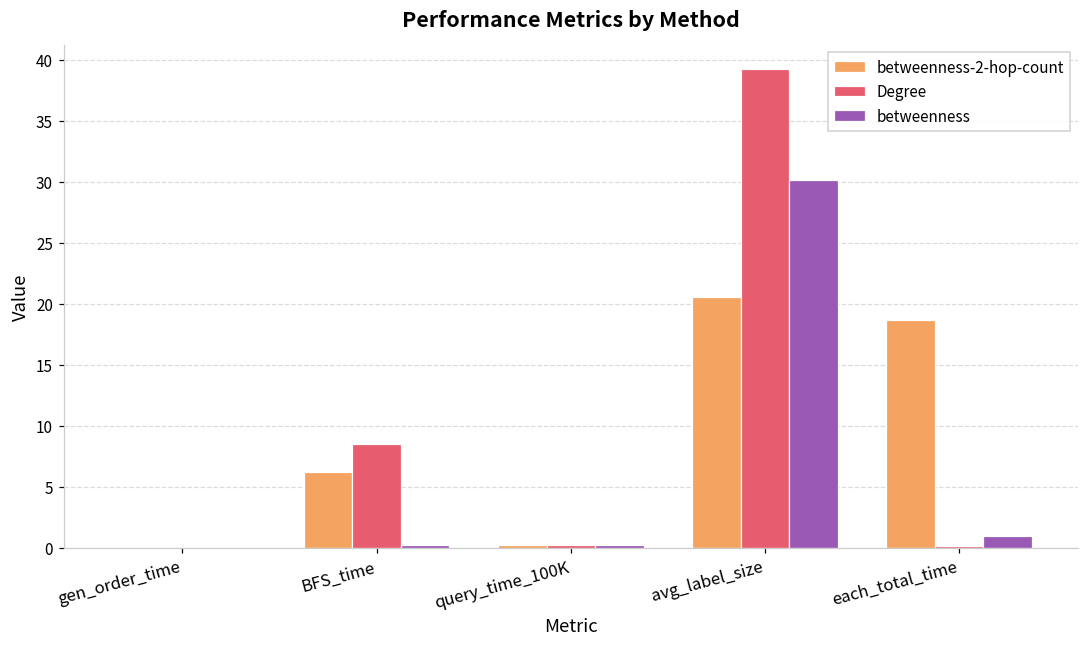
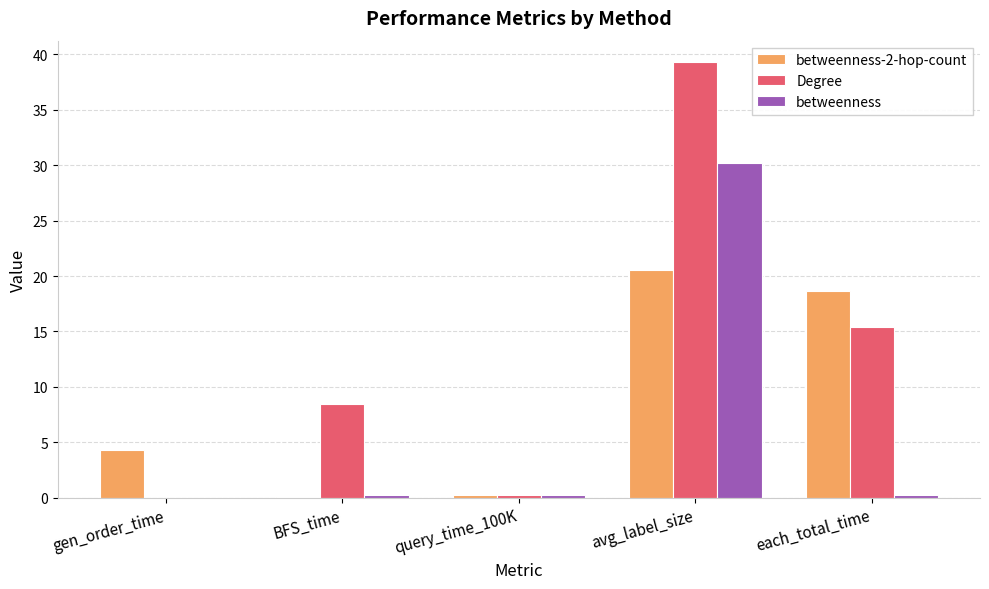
betweenness-2-hop-count, gen_order_time: 0.1 -> 4.3
betweenness-2-hop-count, BFS_time: 6.2 -> 0.1
Degree, each_total_time: 0.2 -> 15.4
betweenness, each_total_time: 1.0 -> 0.2
